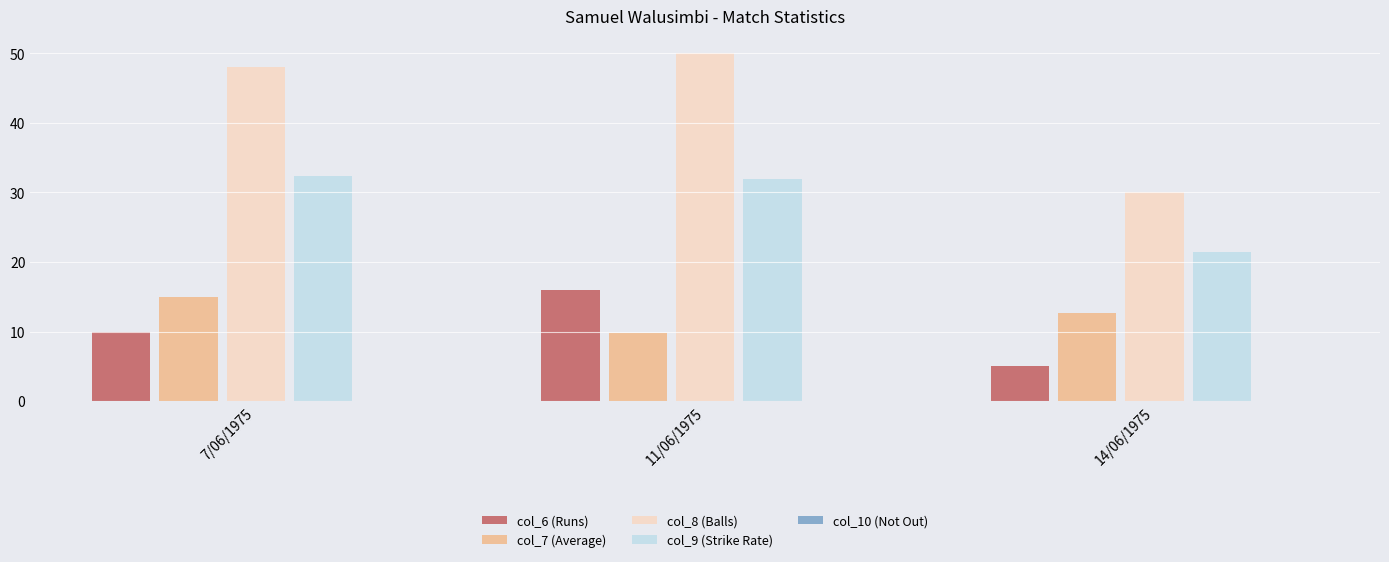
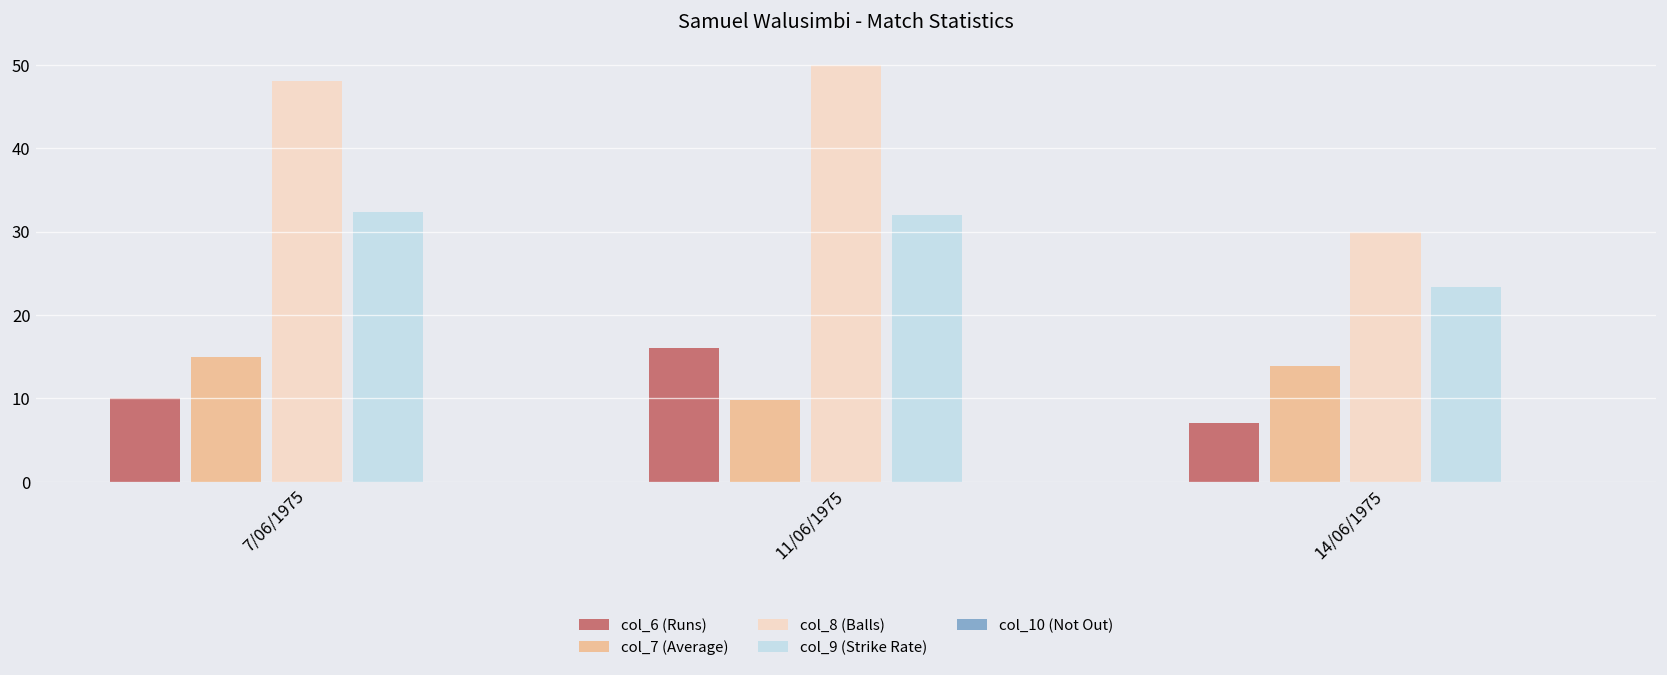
col_6 (Runs), 14/06/1975: 5 -> 7
col_7 (Average), 14/06/1975: 13 -> 14
col_9 (Strike Rate), 14/06/1975: 21 -> 23
